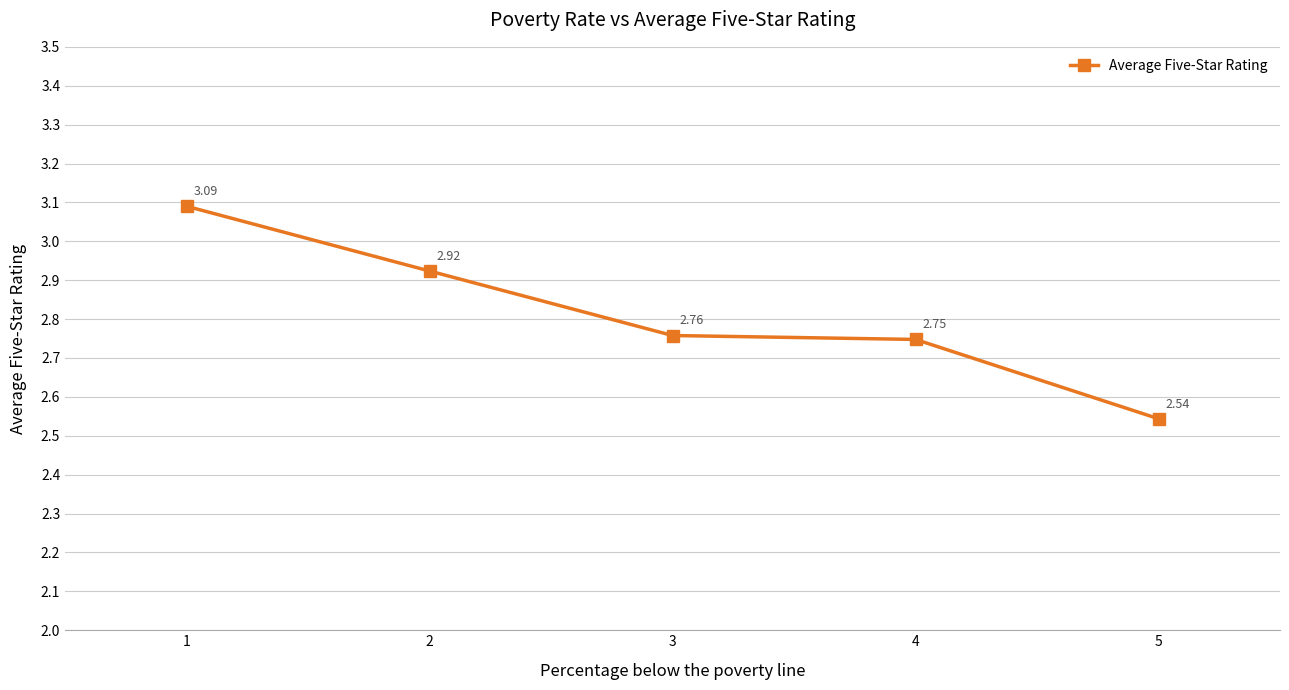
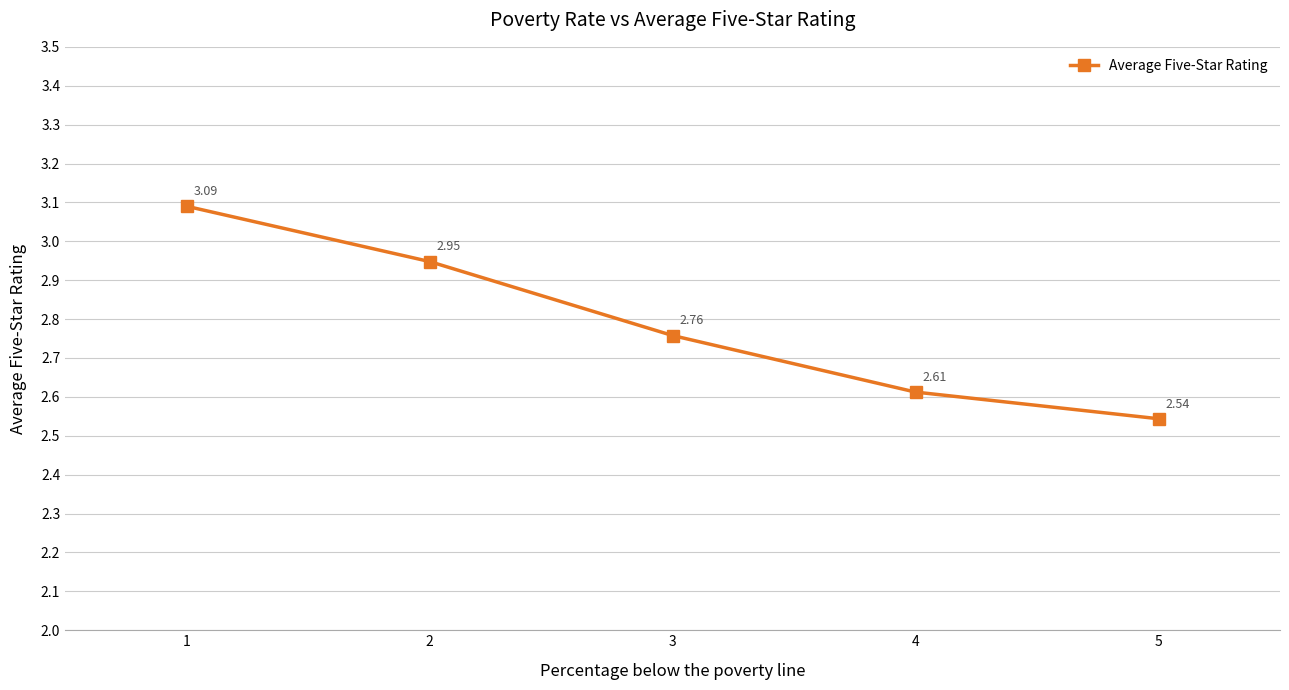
2: 2.92 -> 2.95
4: 2.75 -> 2.61
